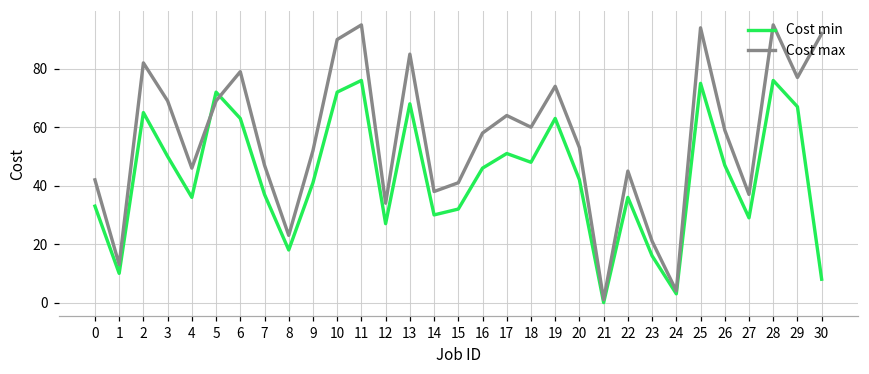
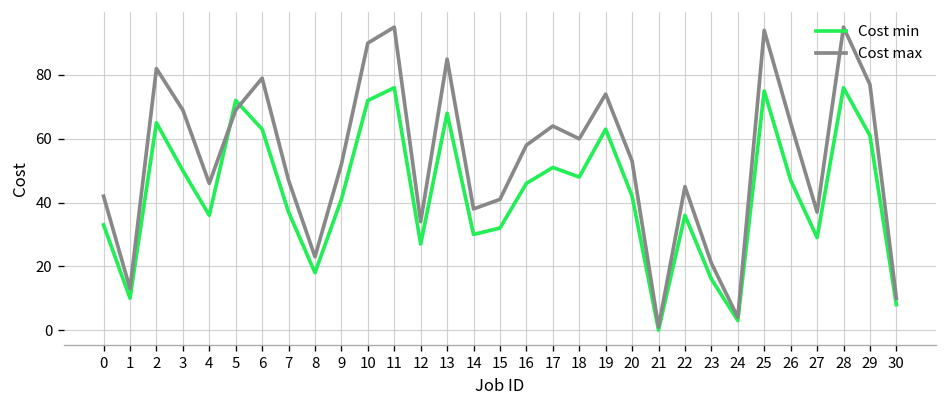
Cost max, 26: 59 -> 65
Cost min, 29: 67 -> 61
Cost max, 30: 92 -> 10
